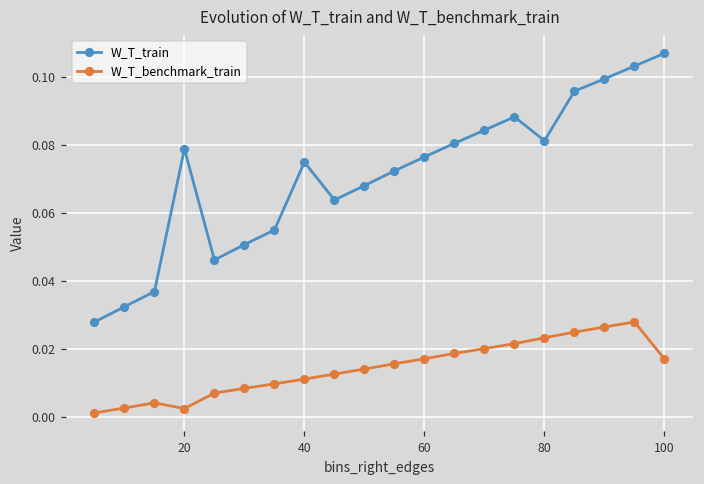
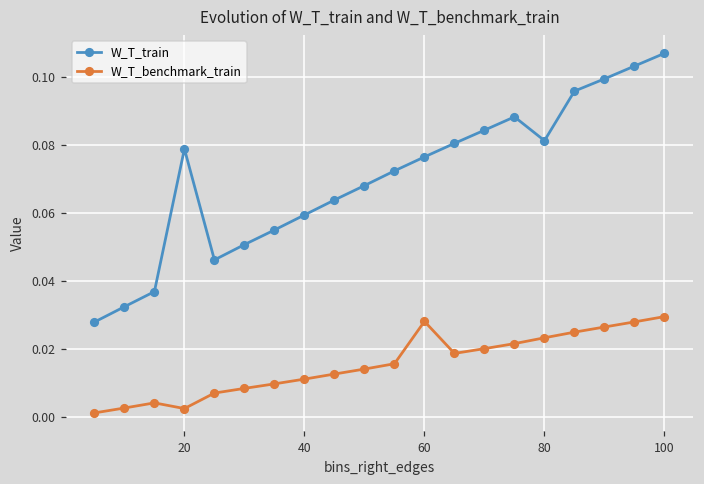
W_T_train, 40: 0.075 -> 0.060
W_T_benchmark_train, 60: 0.017 -> 0.028
W_T_benchmark_train, 100: 0.017 -> 0.030
